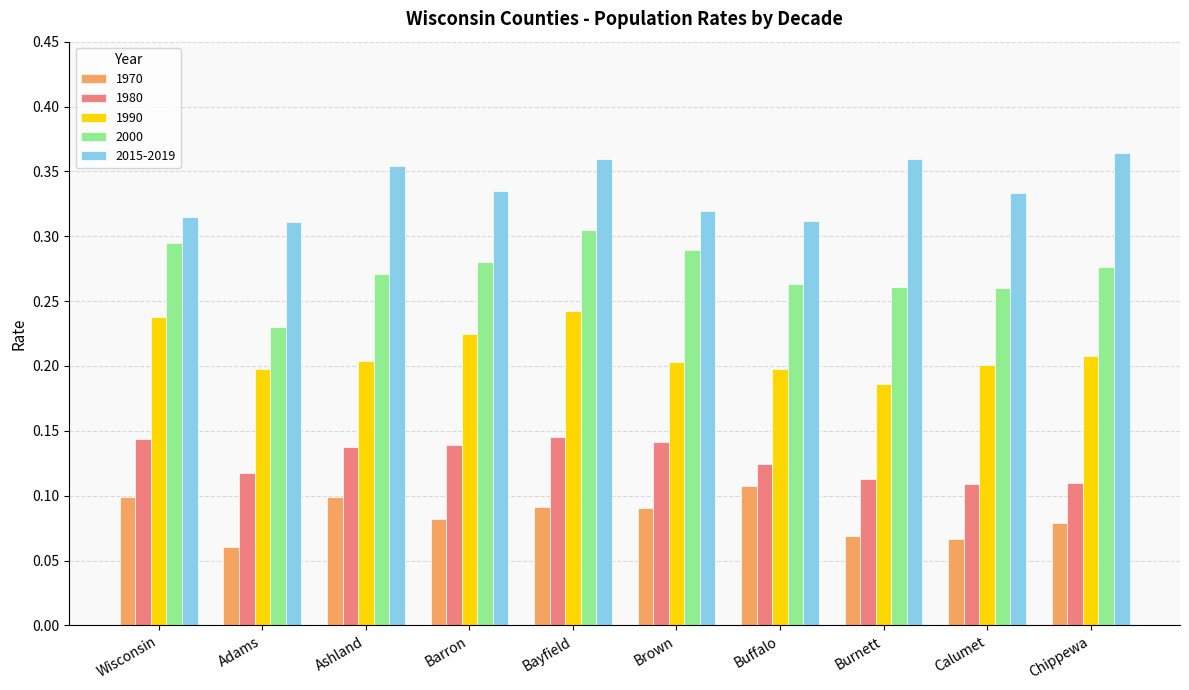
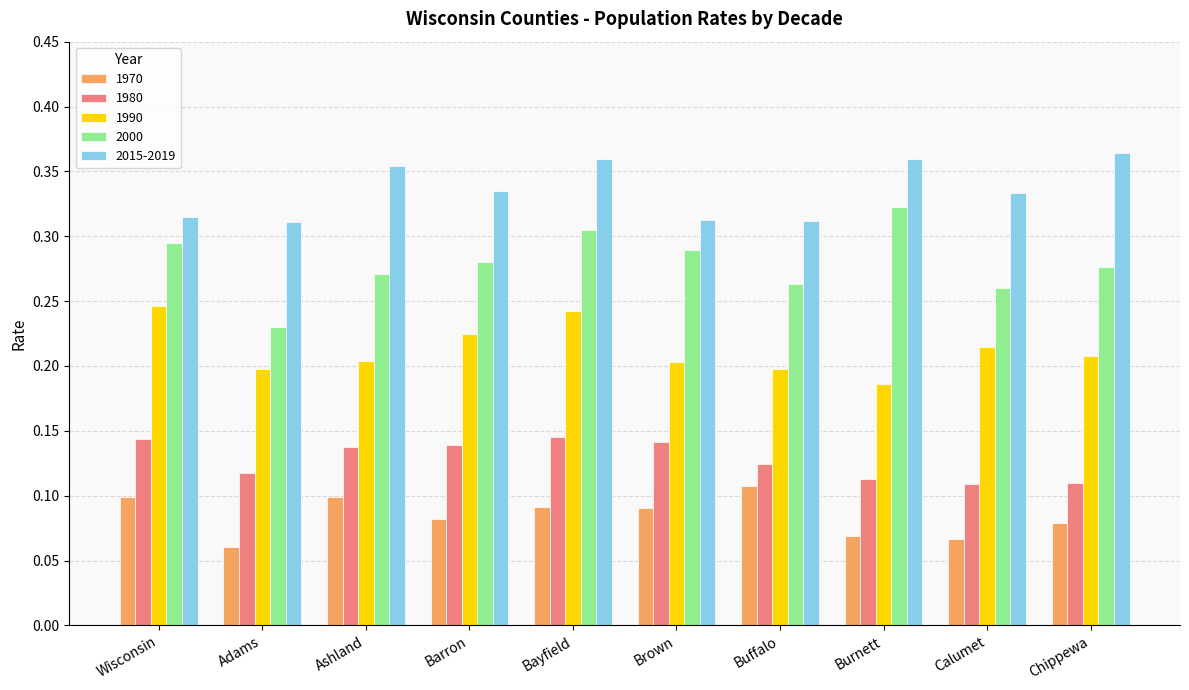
1990, Wisconsin: 0.238 -> 0.246
2015-2019, Brown: 0.319 -> 0.312
2000, Burnett: 0.261 -> 0.323
1990, Calumet: 0.201 -> 0.215
